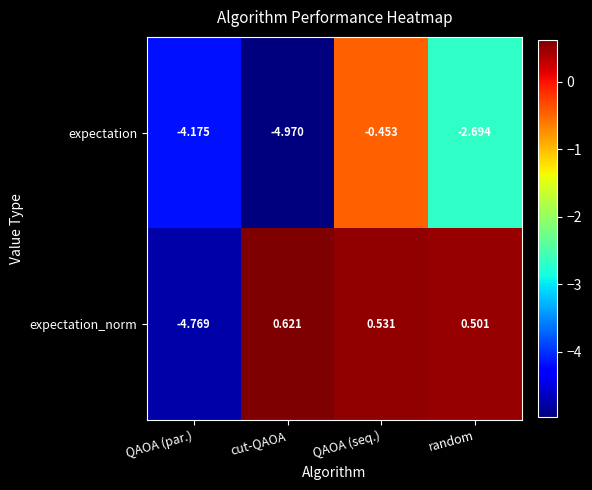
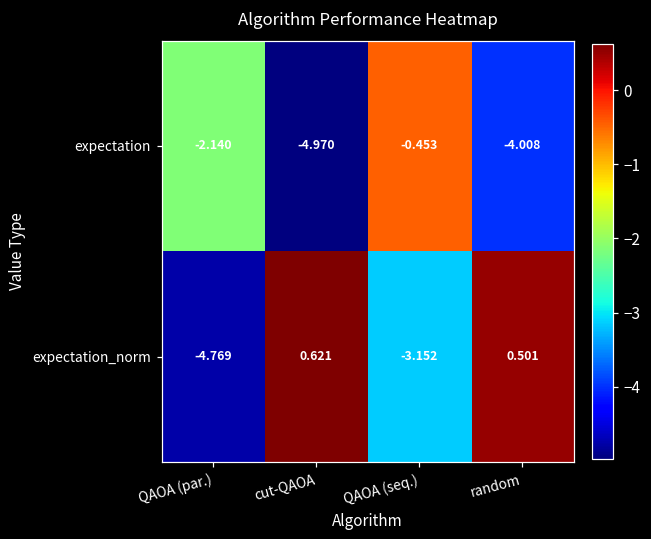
expectation, QAOA (par.): -4.175 -> -2.140
expectation, random: -2.694 -> -4.008
expectation_norm, QAOA (seq.): 0.531 -> -3.152
